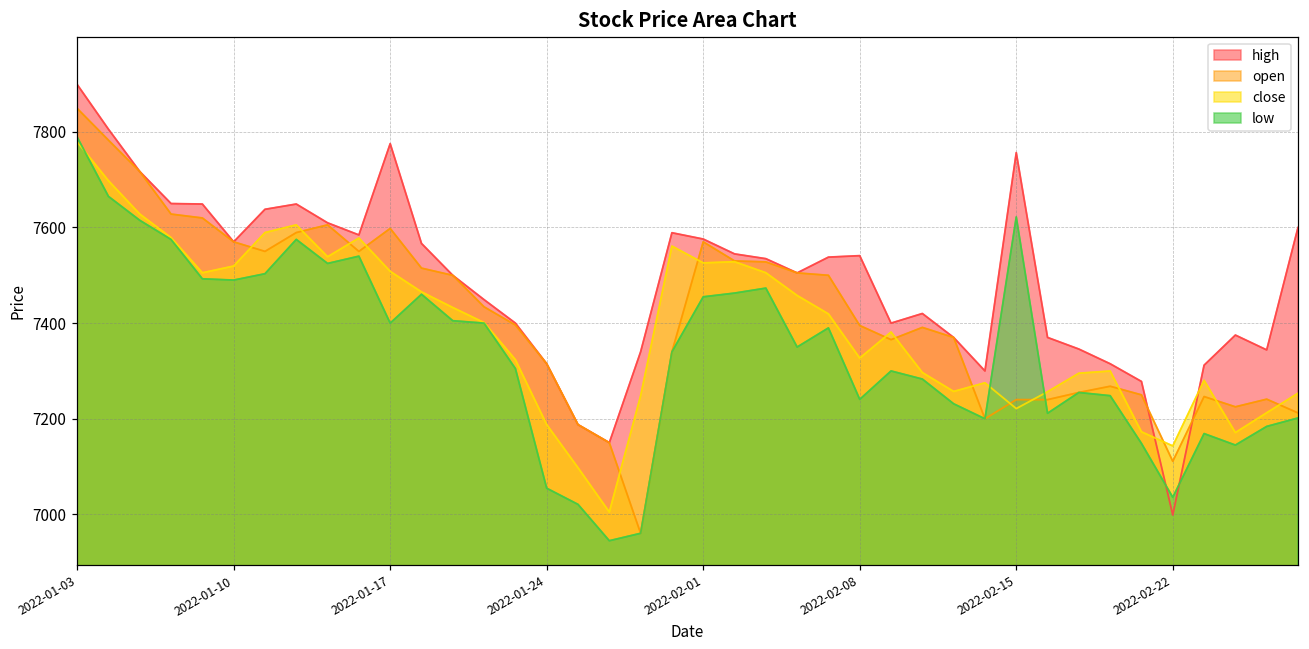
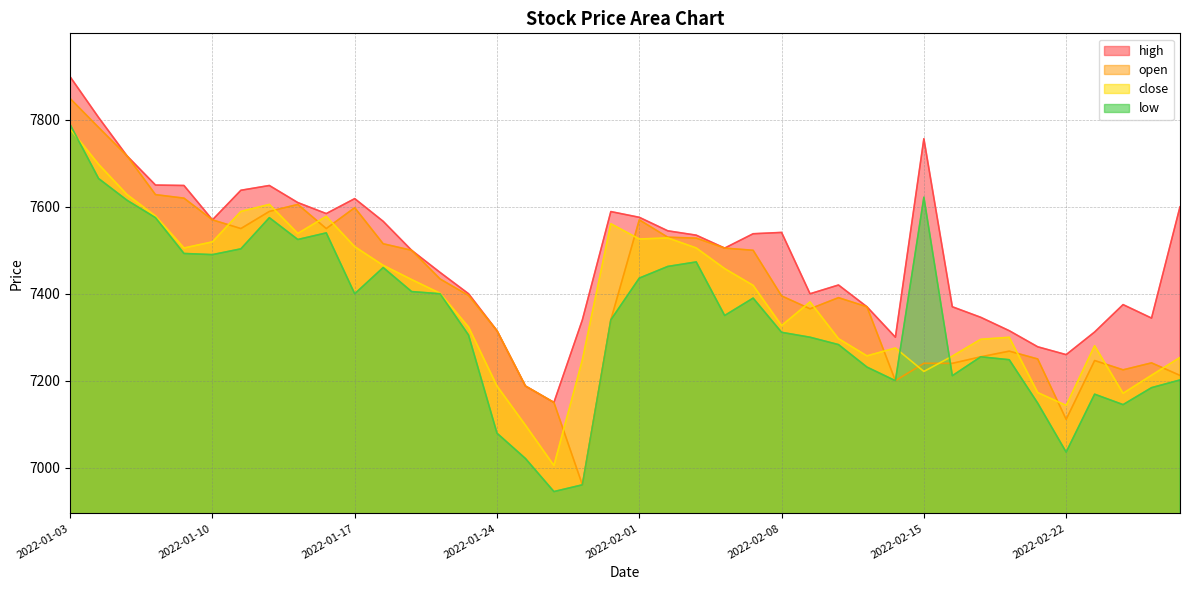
high, 2022-01-17: 7780 -> 7620
low, 2022-01-24: 7050 -> 7080
low, 2022-02-01: 7460 -> 7440
low, 2022-02-08: 7240 -> 7310
high, 2022-02-22: 7000 -> 7260
